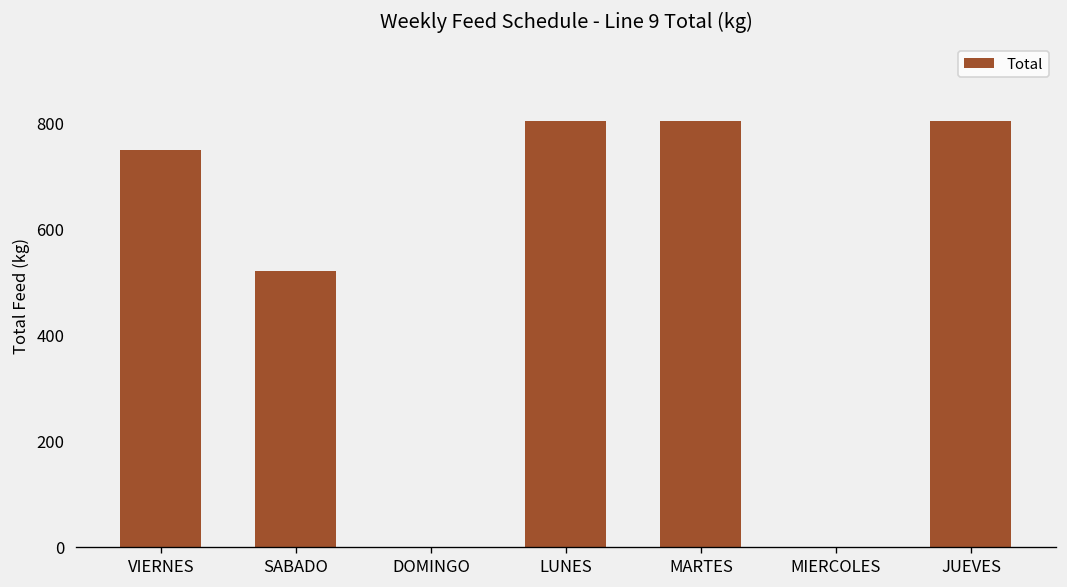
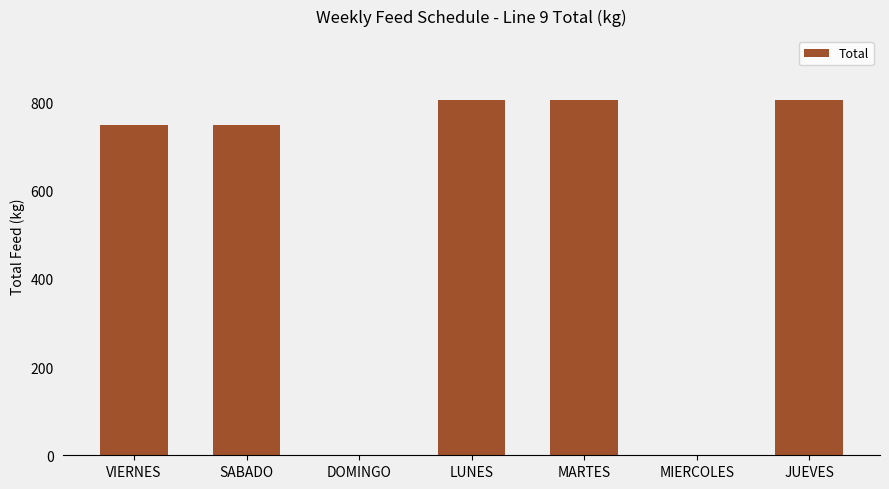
SABADO: 520 -> 750
